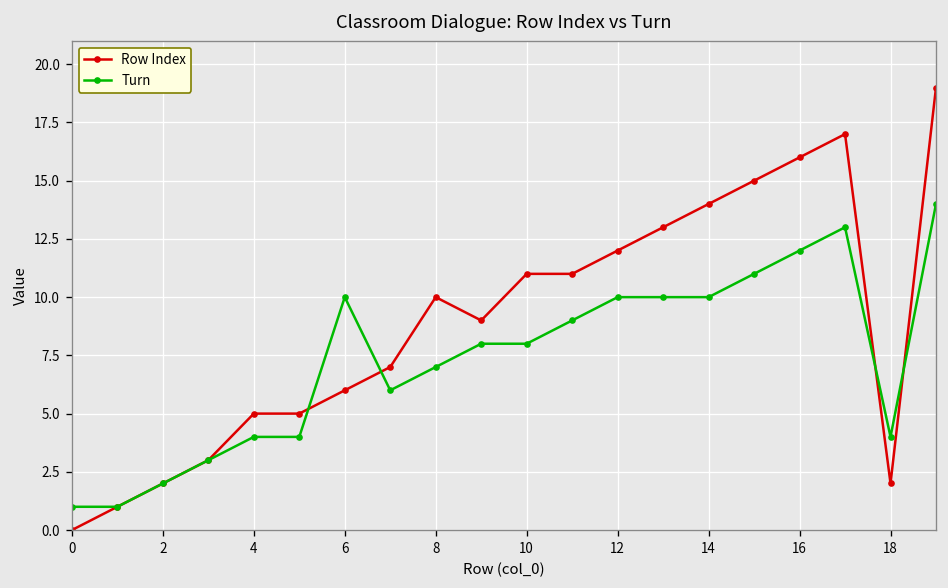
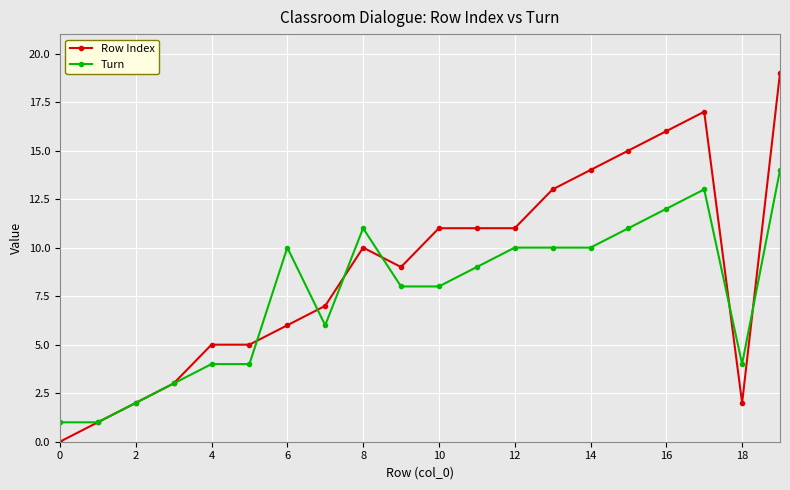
Turn, 8: 7 -> 11
Row Index, 12: 12 -> 11
